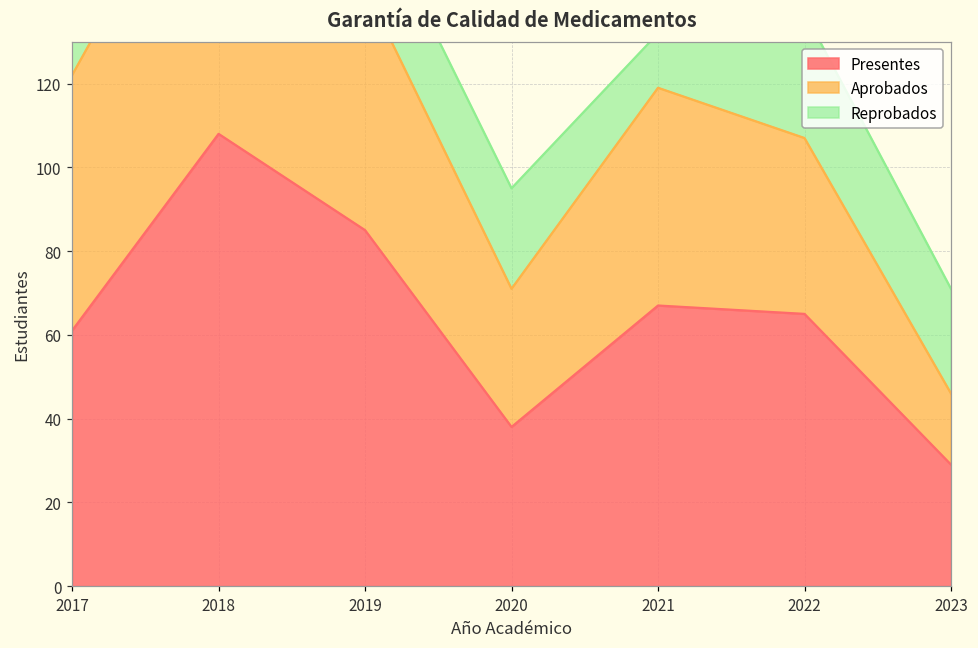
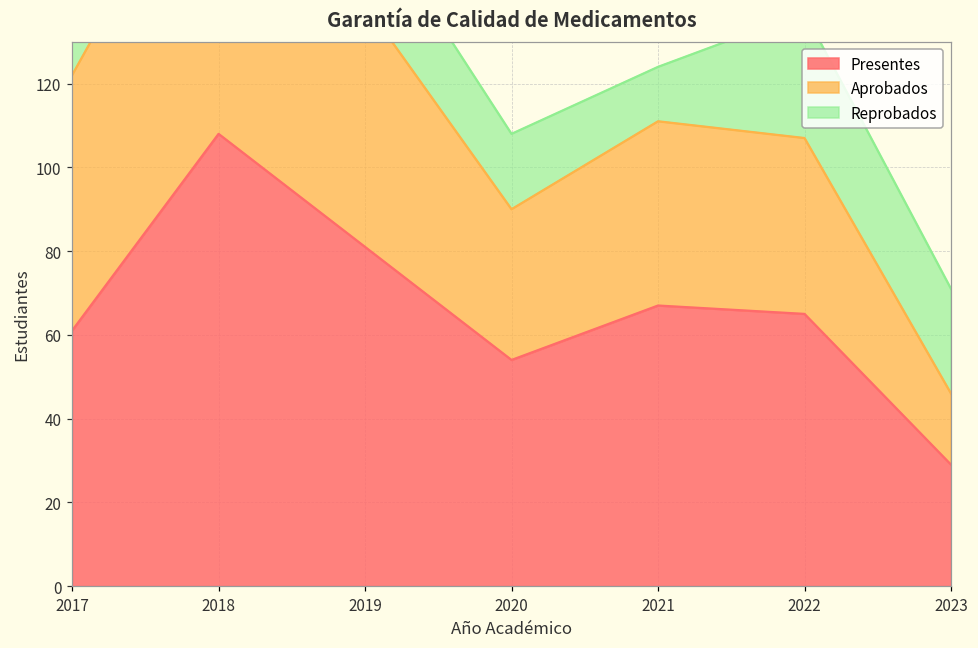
Presentes, 2019: 85 -> 81
Presentes, 2020: 38 -> 54
Aprobados, 2020: 33 -> 36
Reprobados, 2020: 24 -> 18
Aprobados, 2021: 52 -> 44
